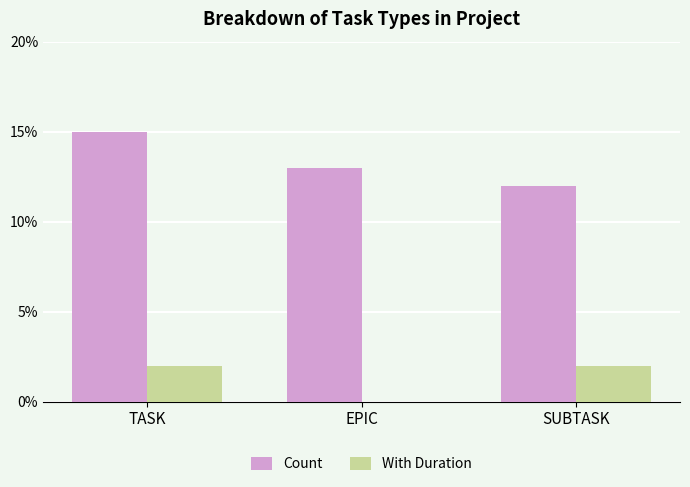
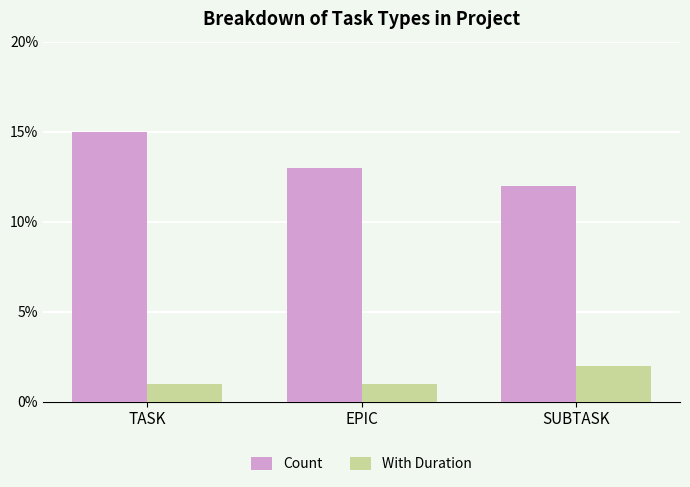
With Duration, TASK: 2% -> 1%
With Duration, EPIC: 0% -> 1%
